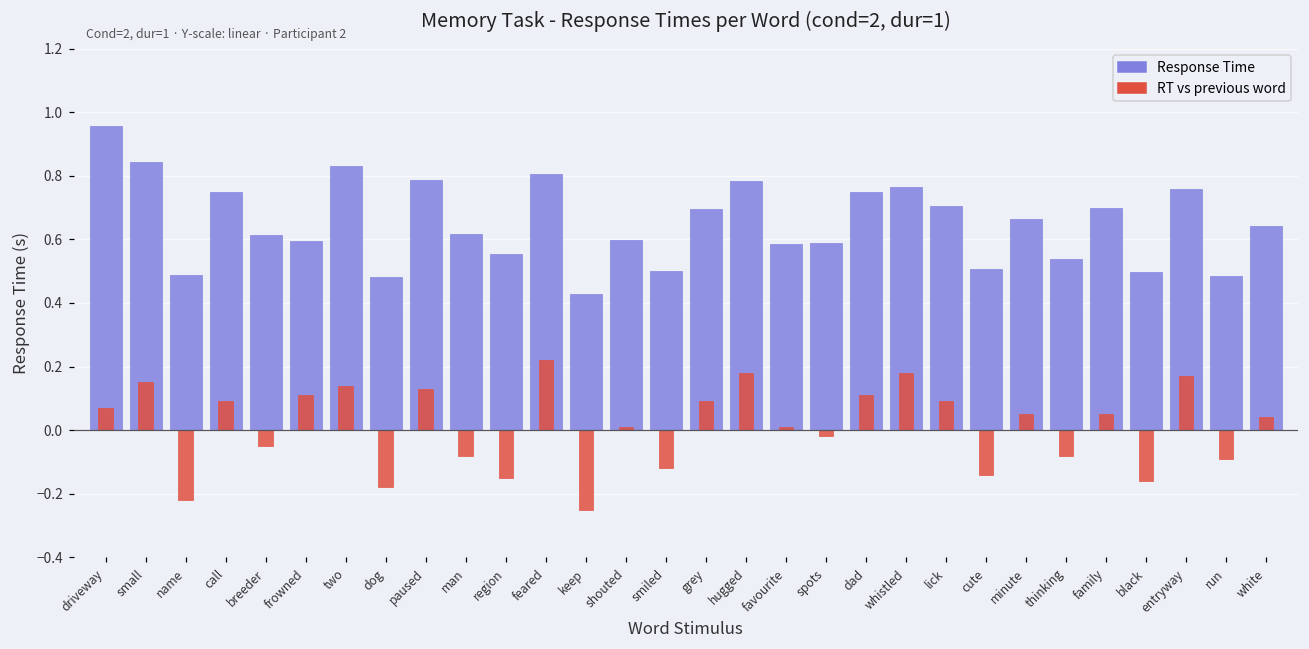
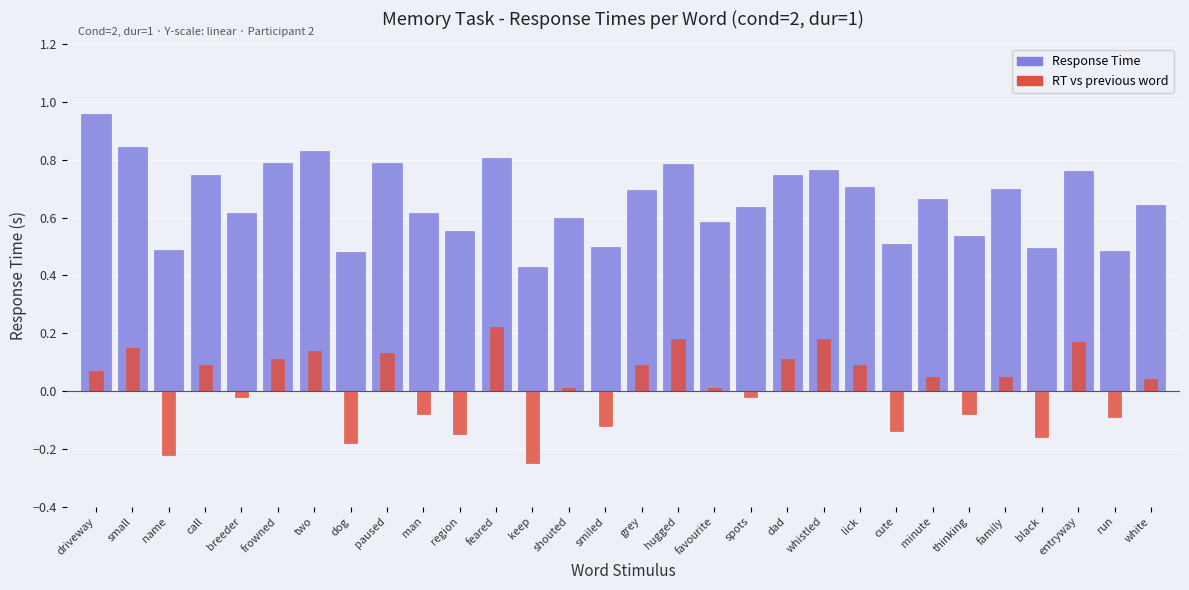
RT vs previous word, breeder: -0.05 -> -0.02
Response Time, frowned: 0.60 -> 0.79
Response Time, spots: 0.59 -> 0.64
